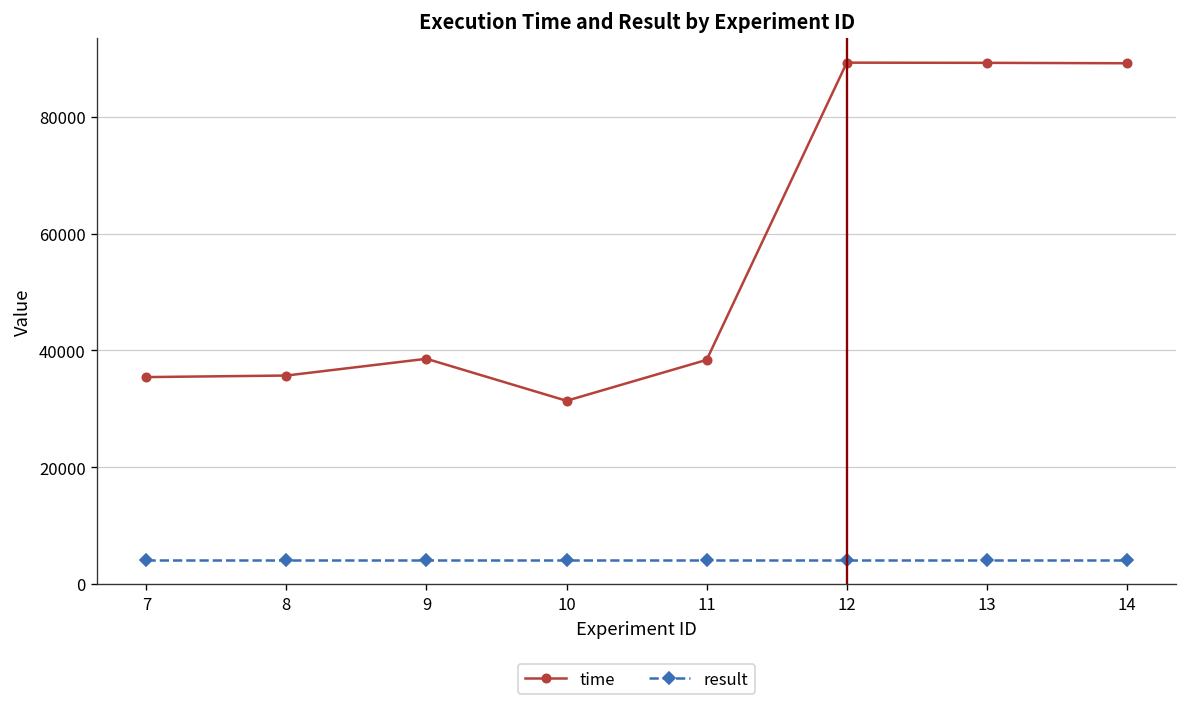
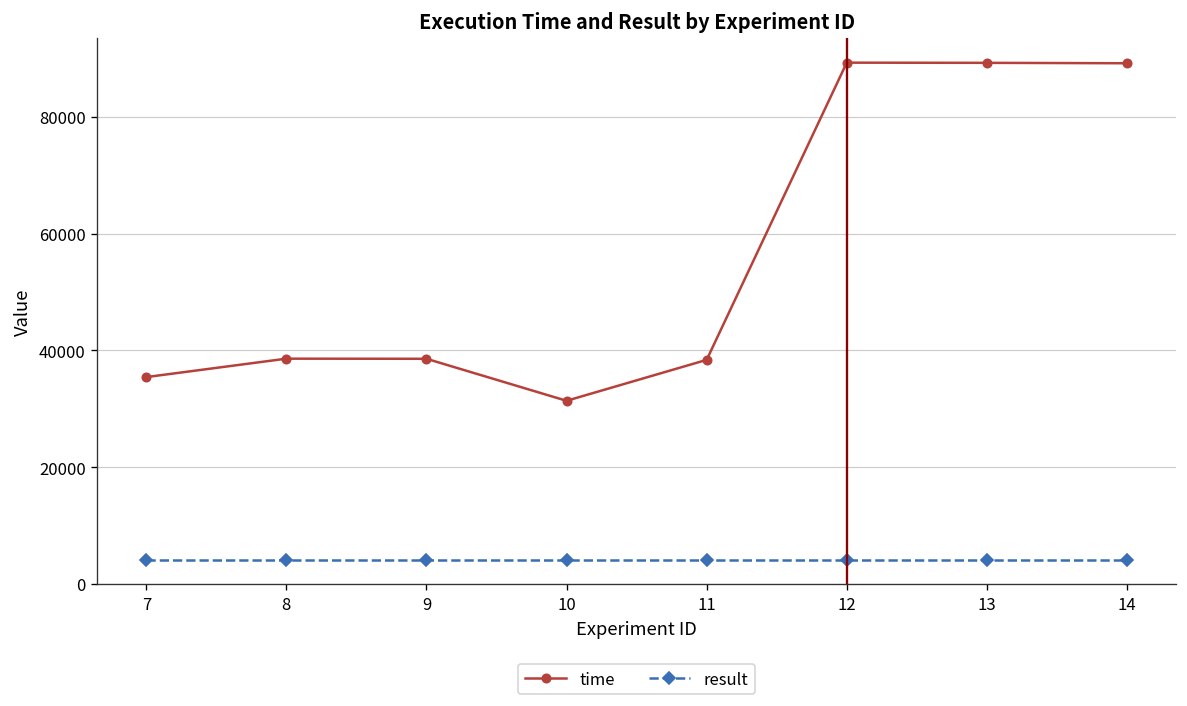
time, 8: 36000 -> 39000
